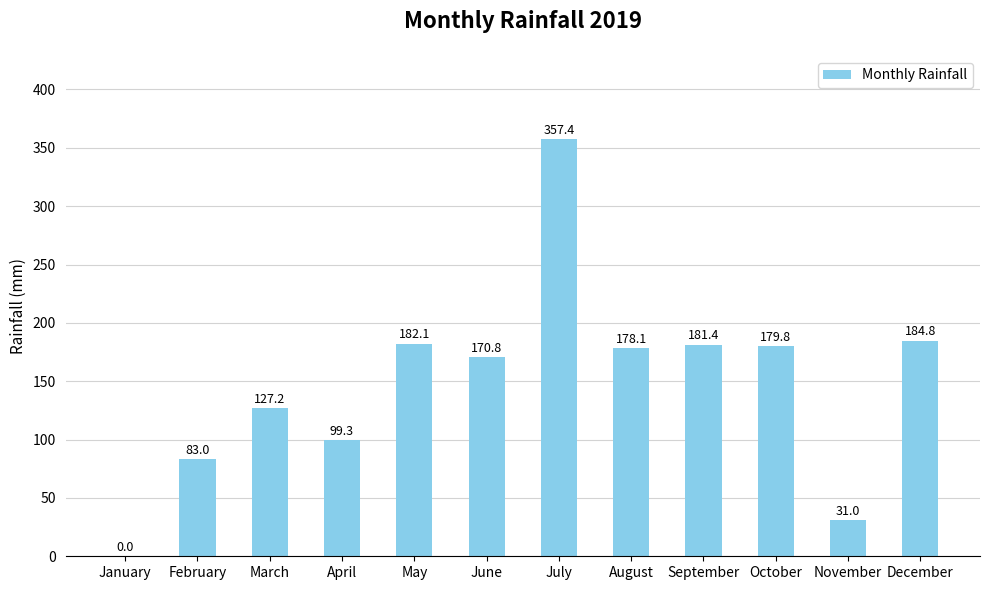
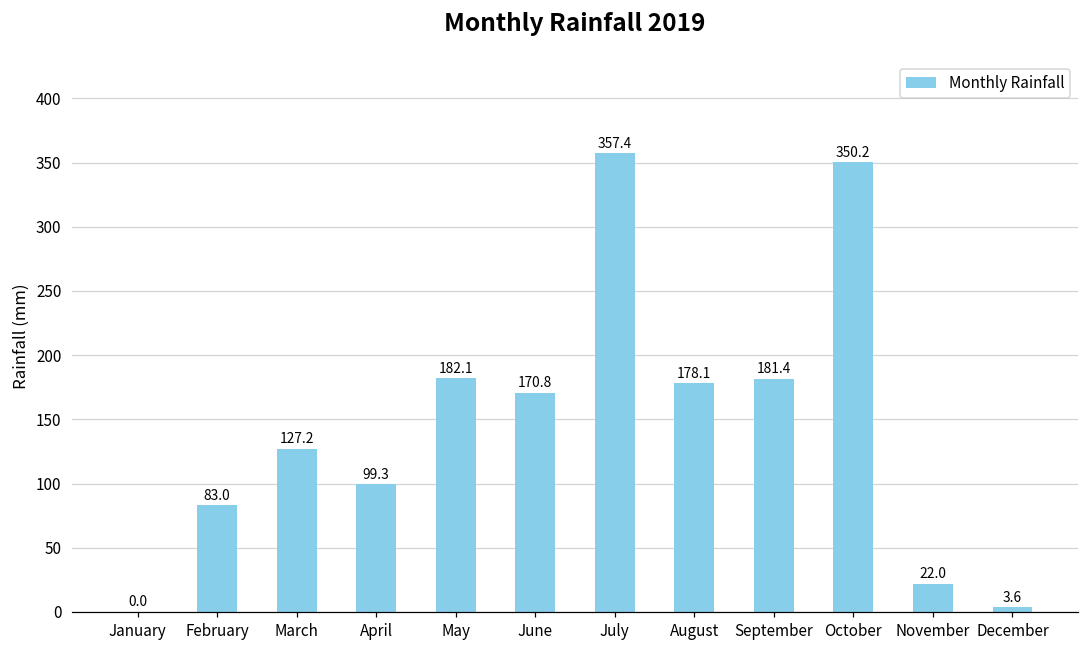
October: 179.8 -> 350.2
November: 31.0 -> 22.0
December: 184.8 -> 3.6
